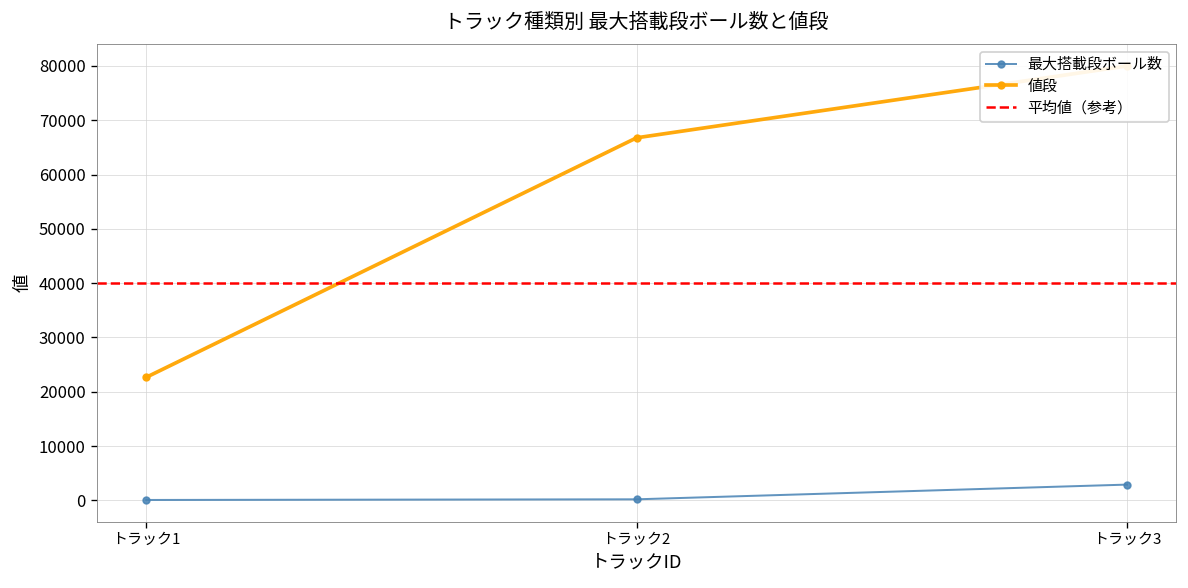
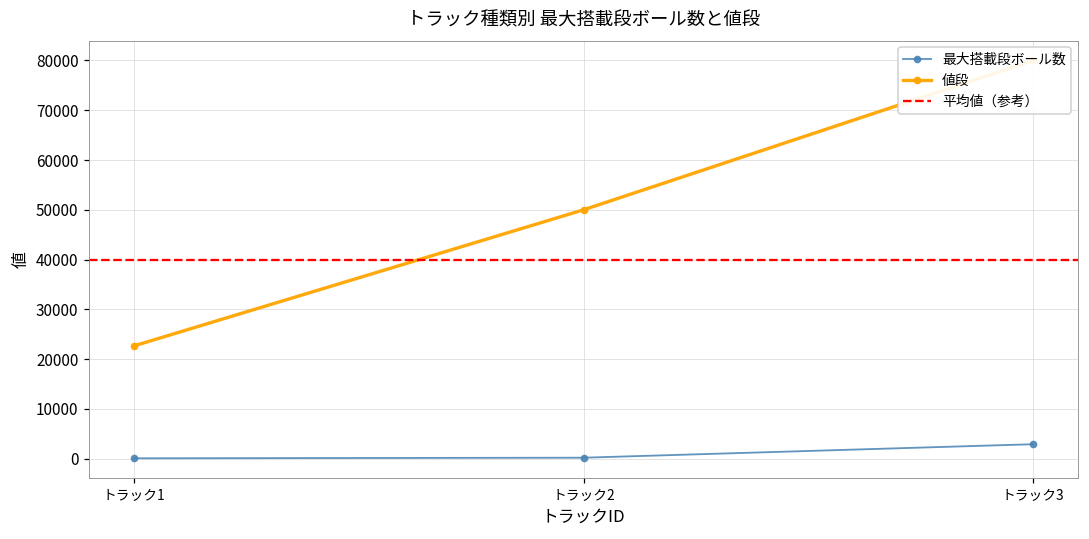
値段, トラック2: 67000 -> 50000
